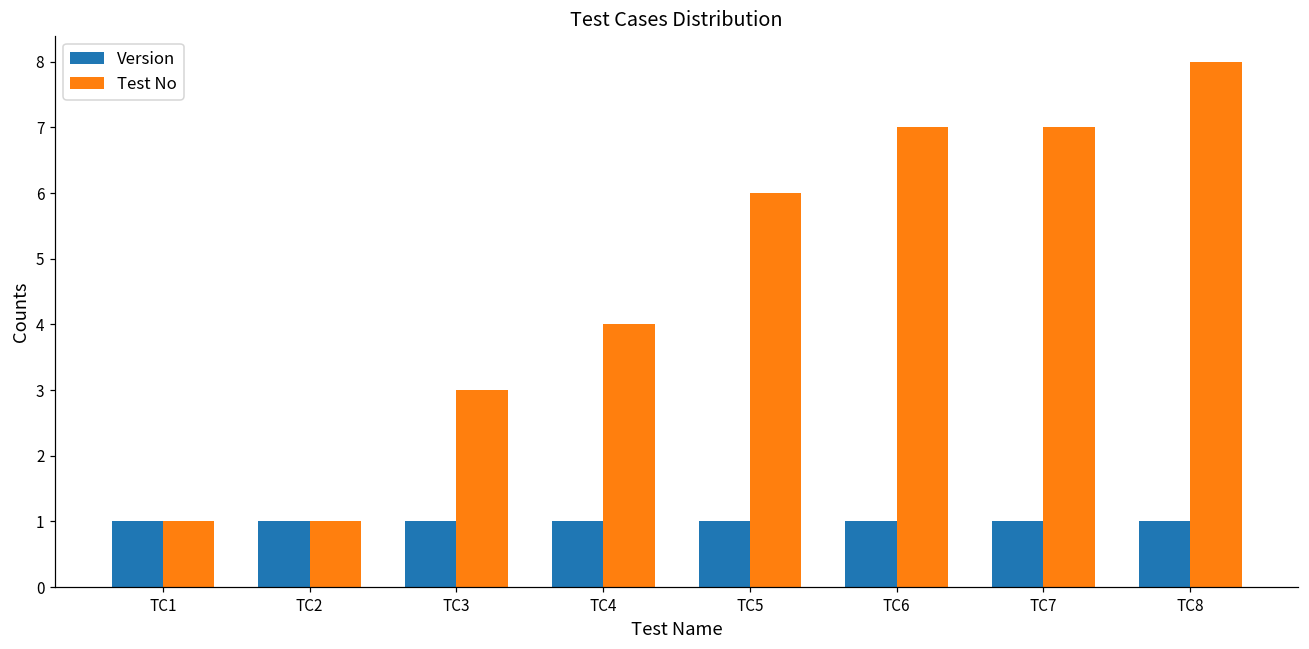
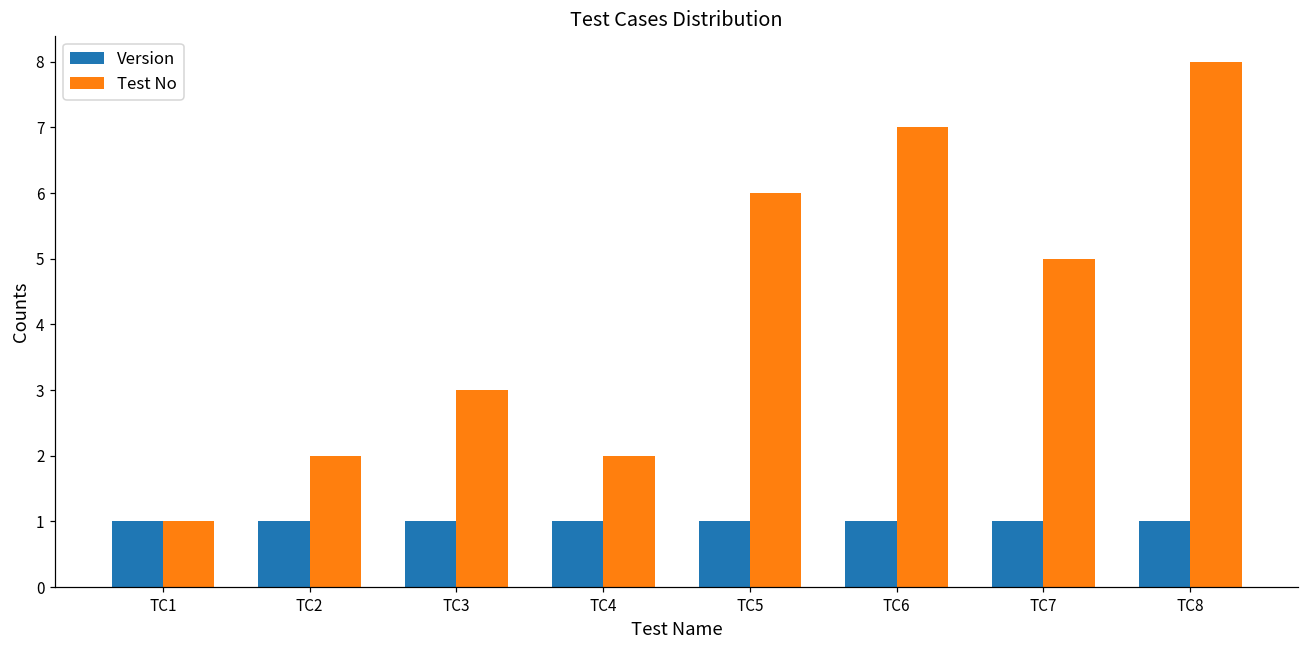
Test No, TC2: 1 -> 2
Test No, TC4: 4 -> 2
Test No, TC7: 7 -> 5
